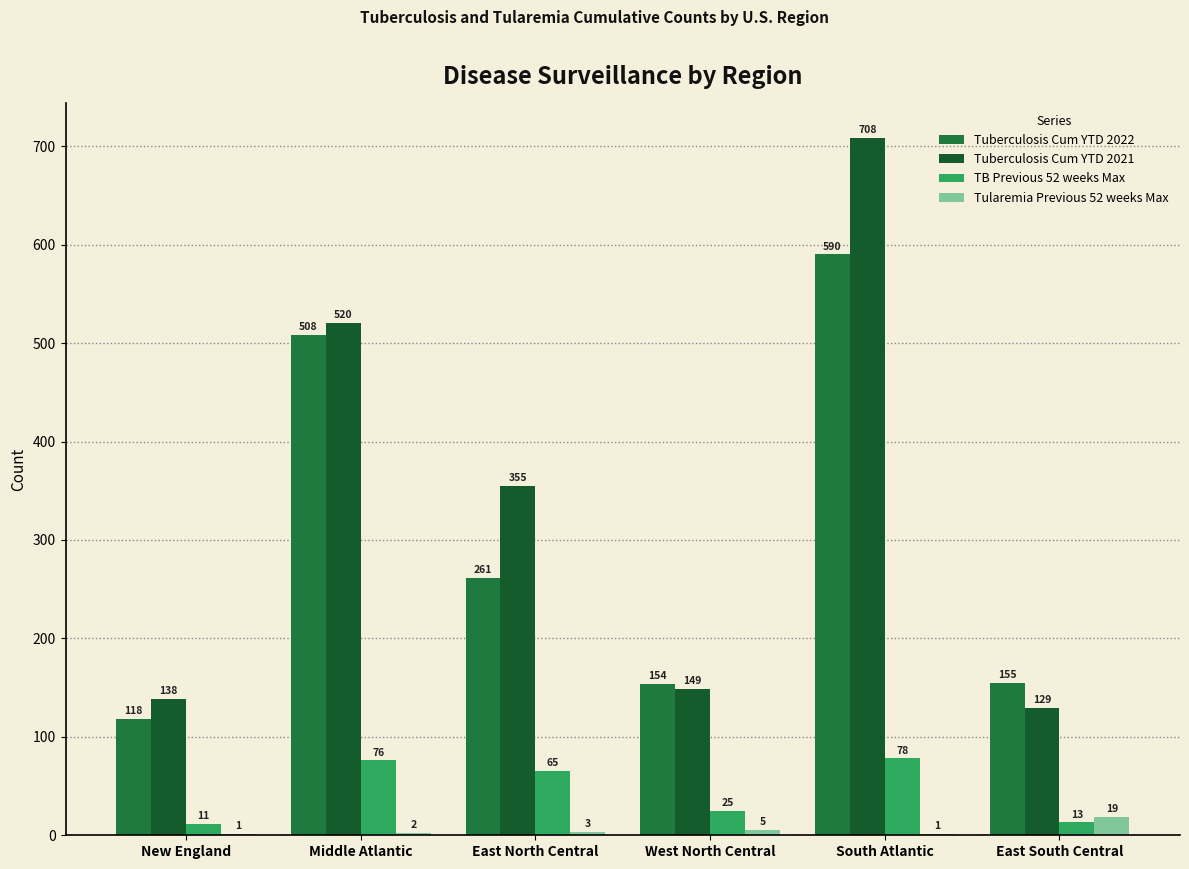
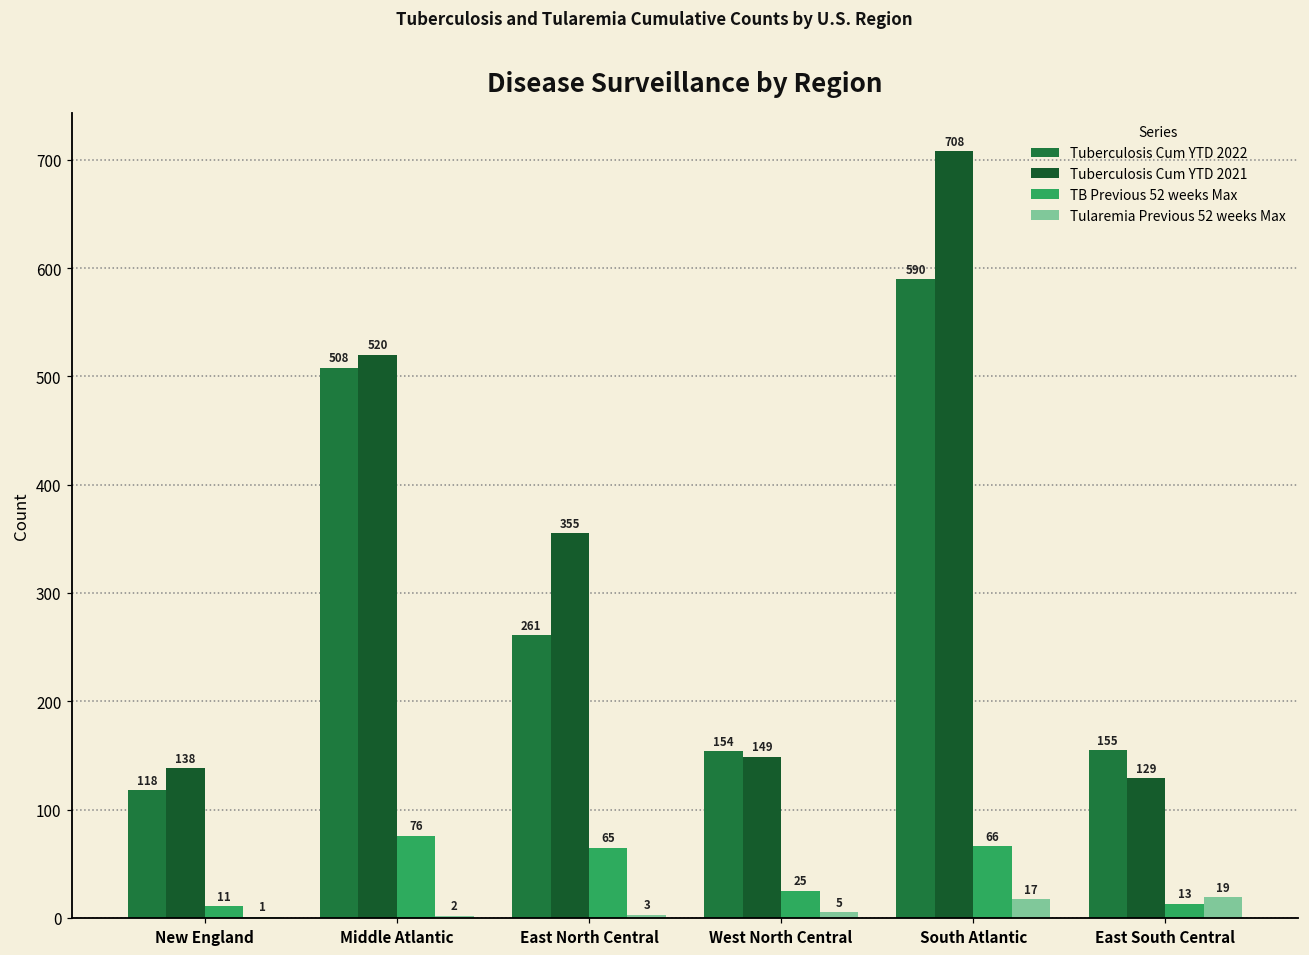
TB Previous 52 weeks Max, South Atlantic: 78 -> 66
Tularemia Previous 52 weeks Max, South Atlantic: 1 -> 17
